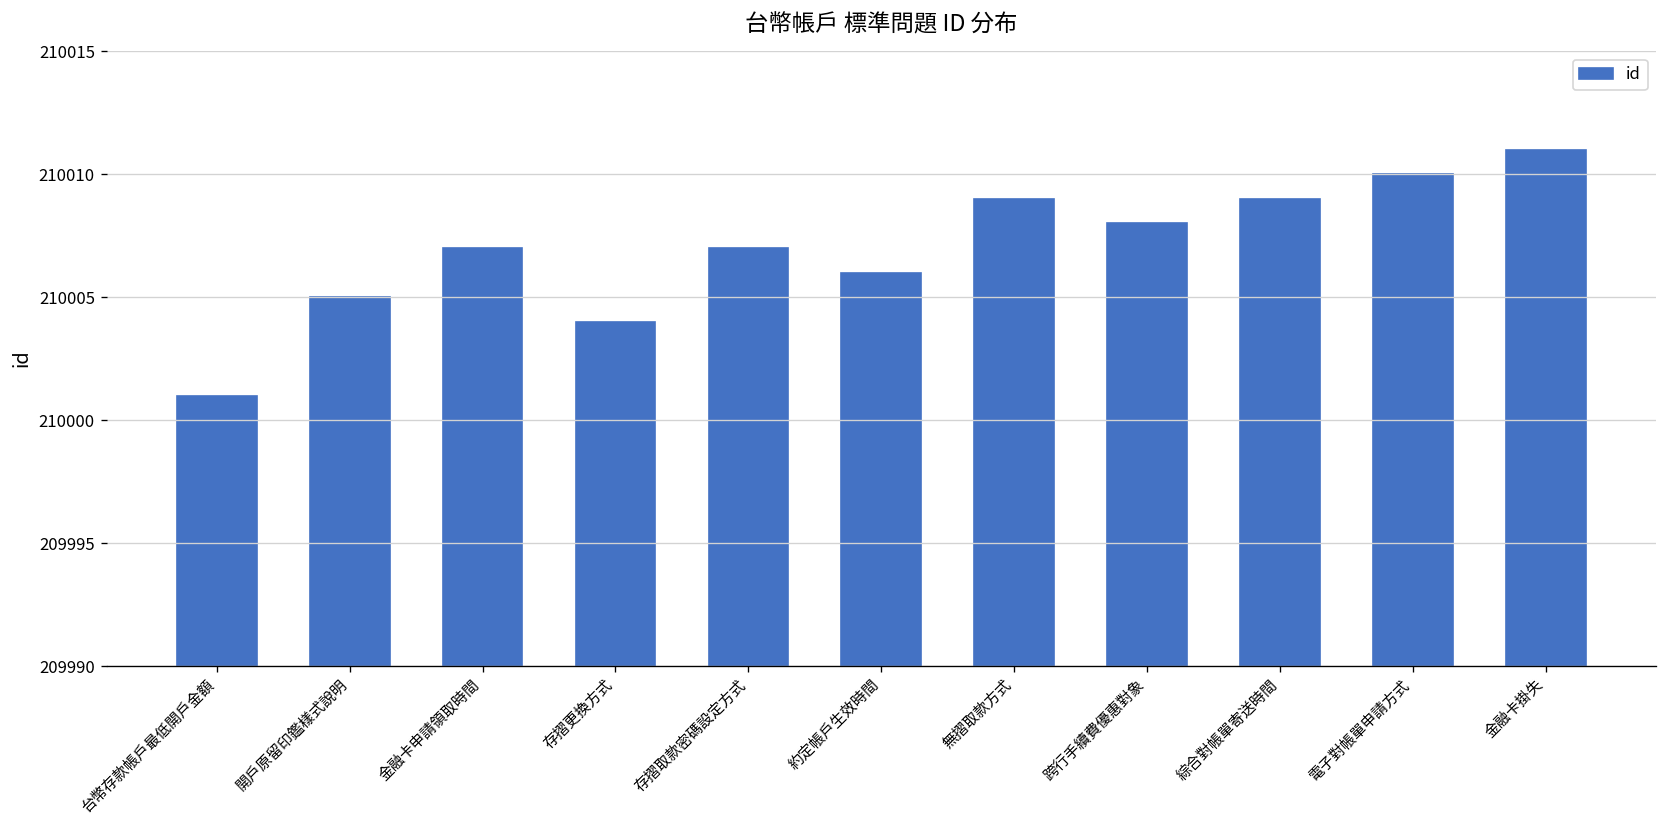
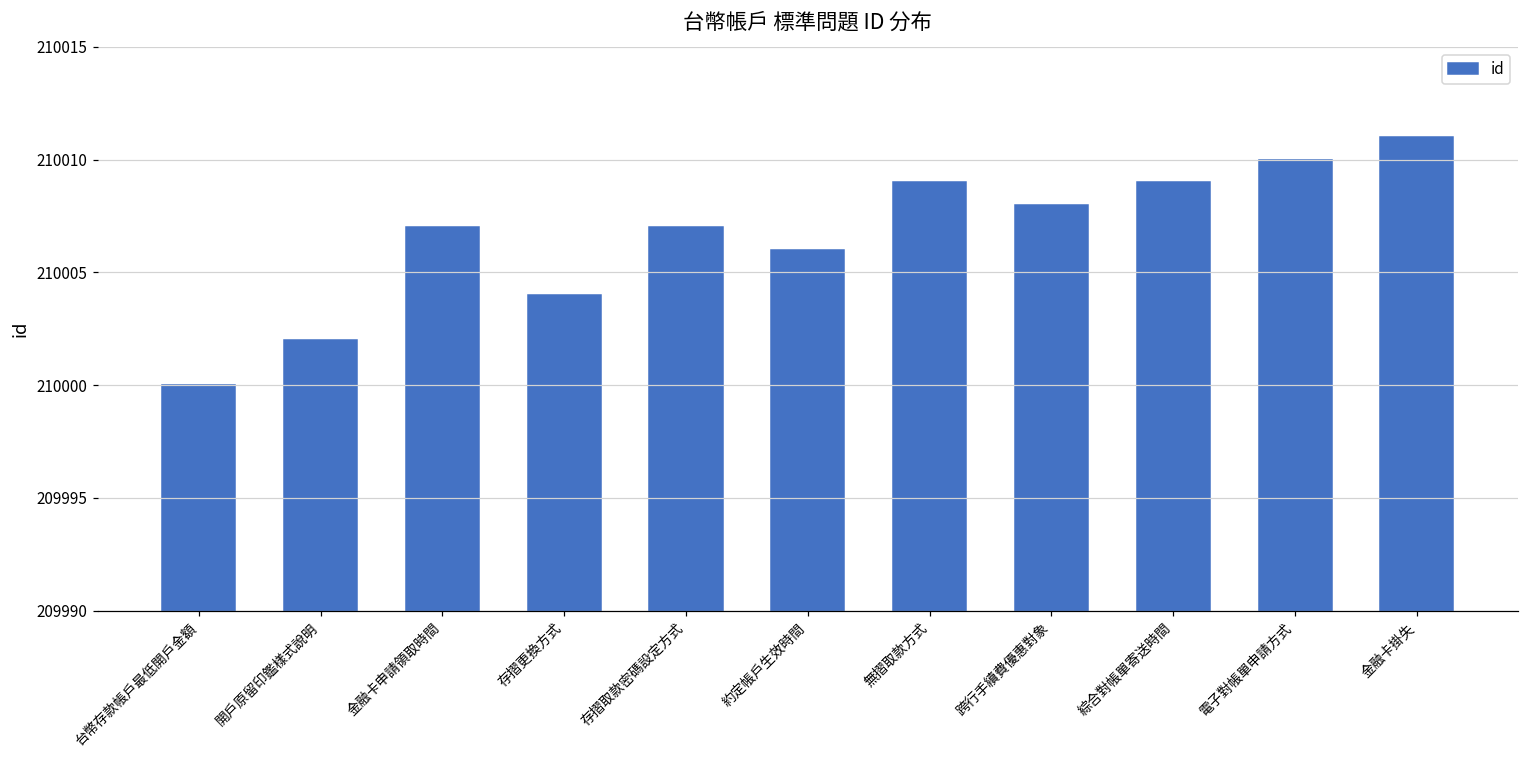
台幣存款帳戶最低開戶金額: 210001 -> 210000
開戶原留印鑑樣式說明: 210005 -> 210002
